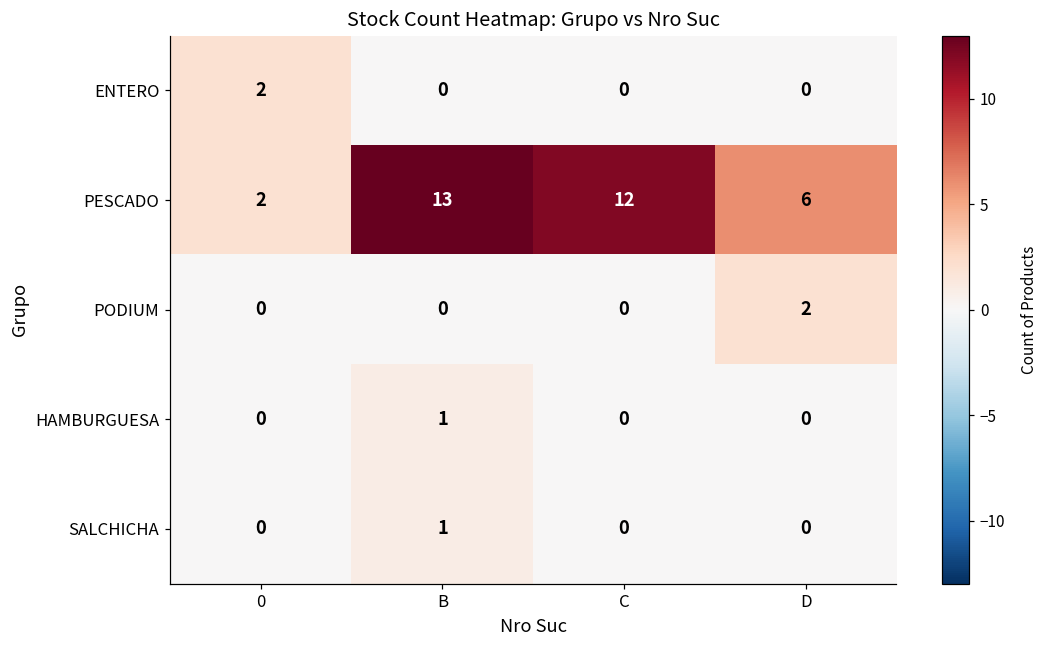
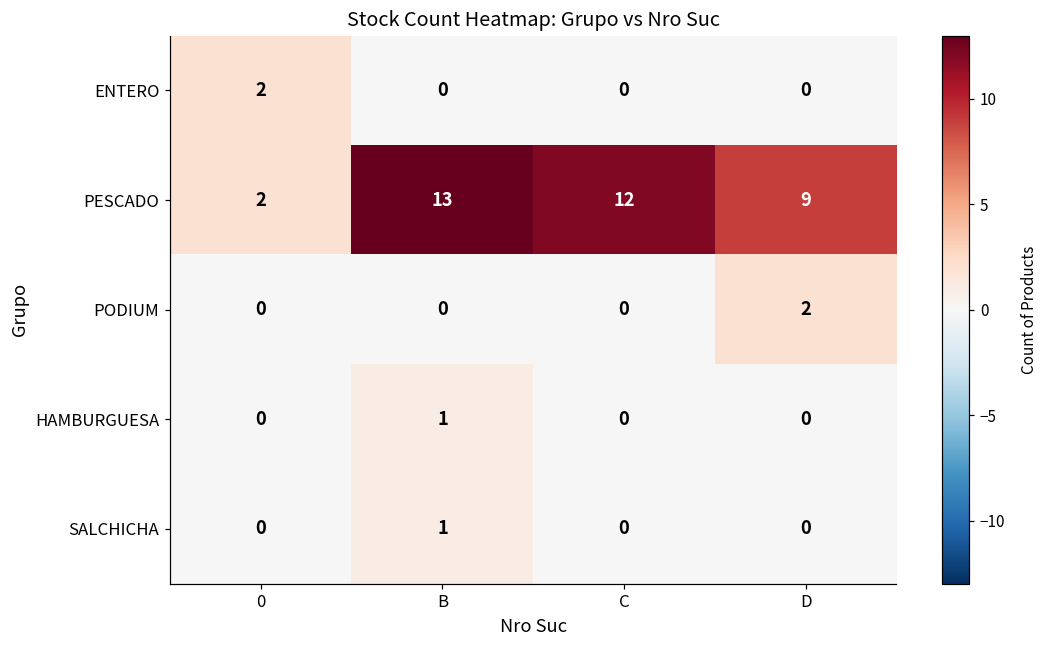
PESCADO, D: 6 -> 9
